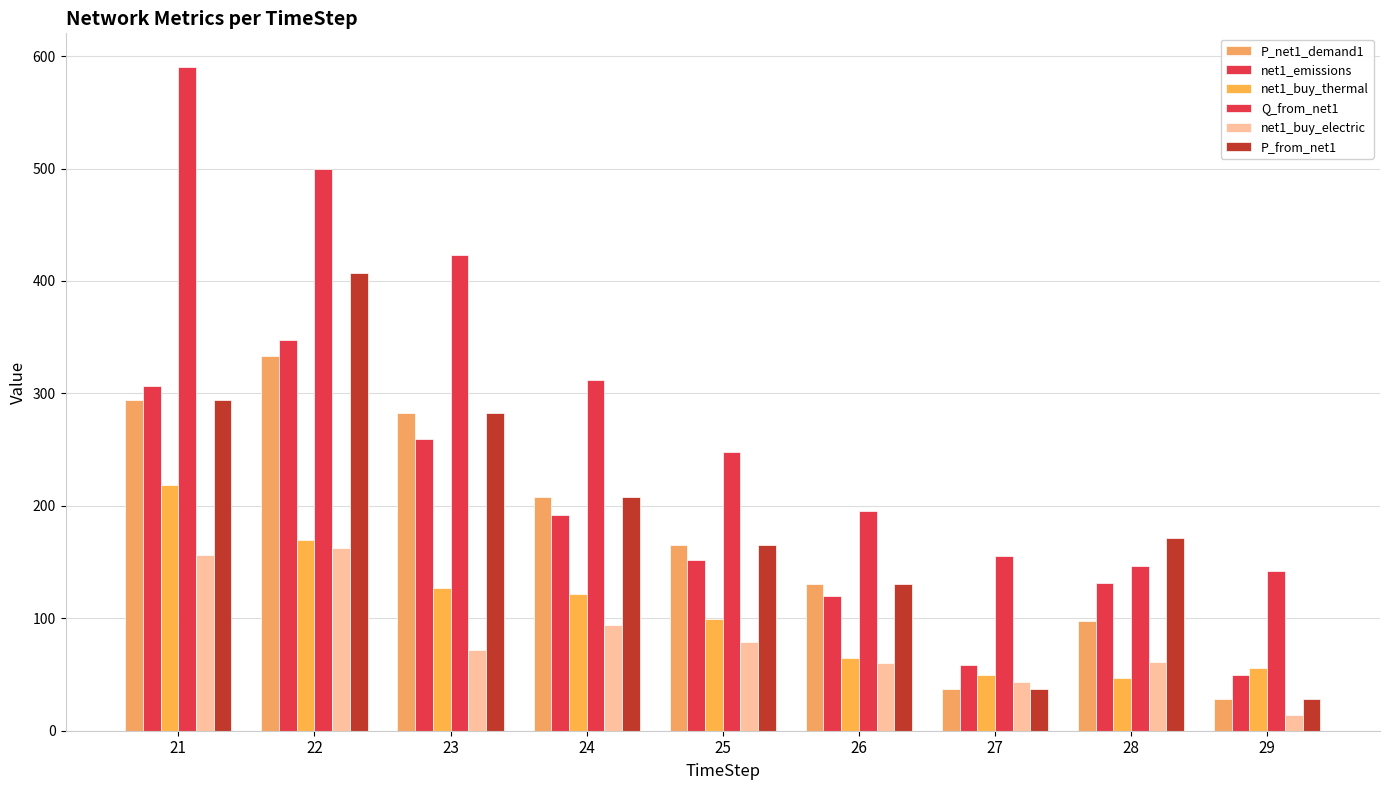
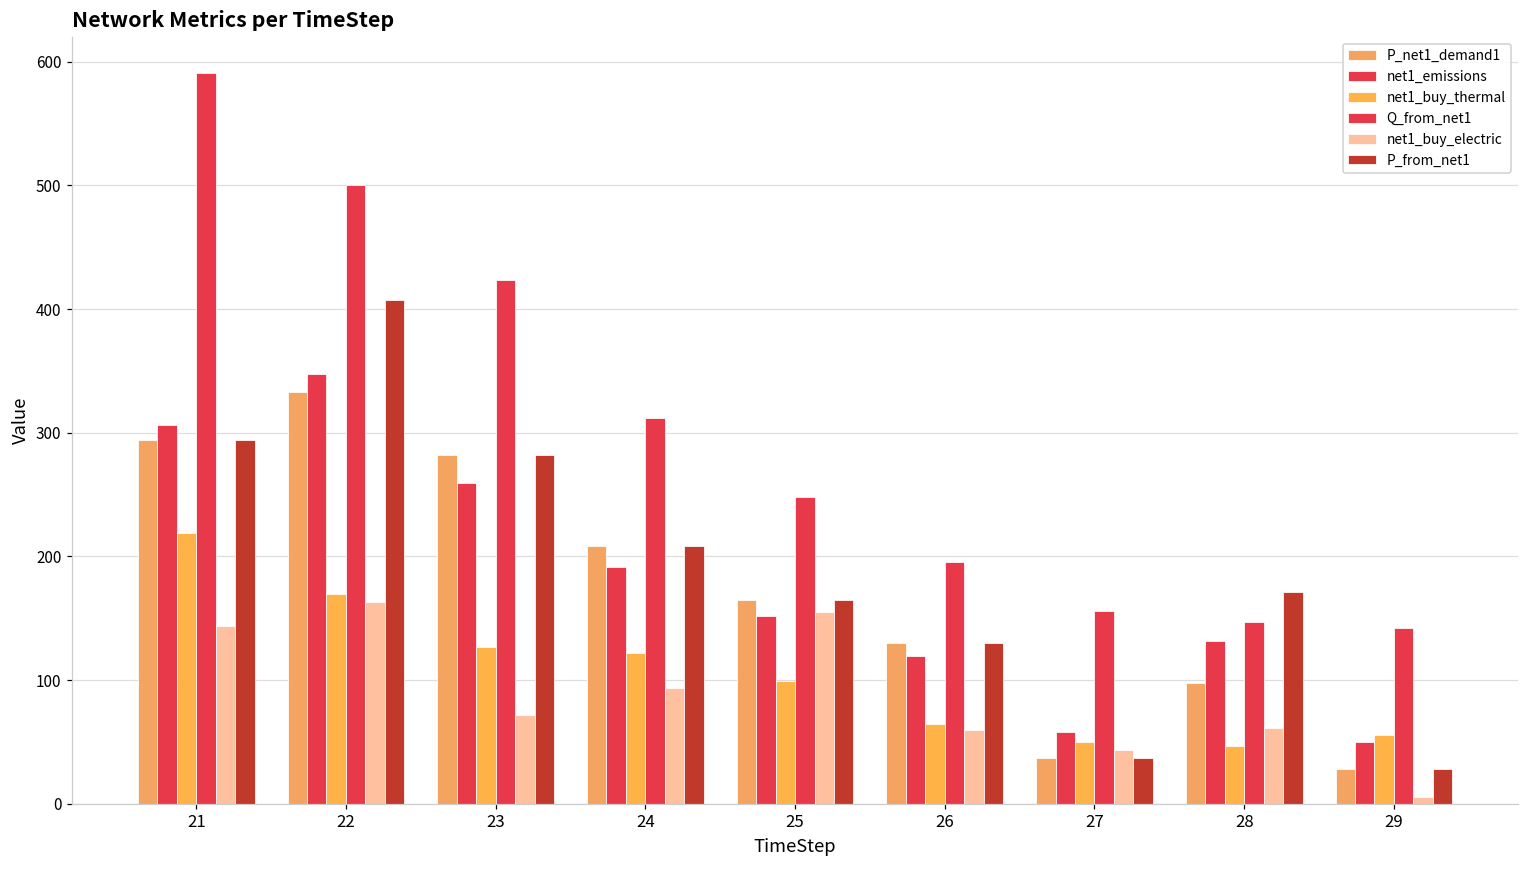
net1_buy_electric, 21: 156 -> 144
net1_buy_electric, 25: 79 -> 155
net1_buy_electric, 29: 14 -> 5
